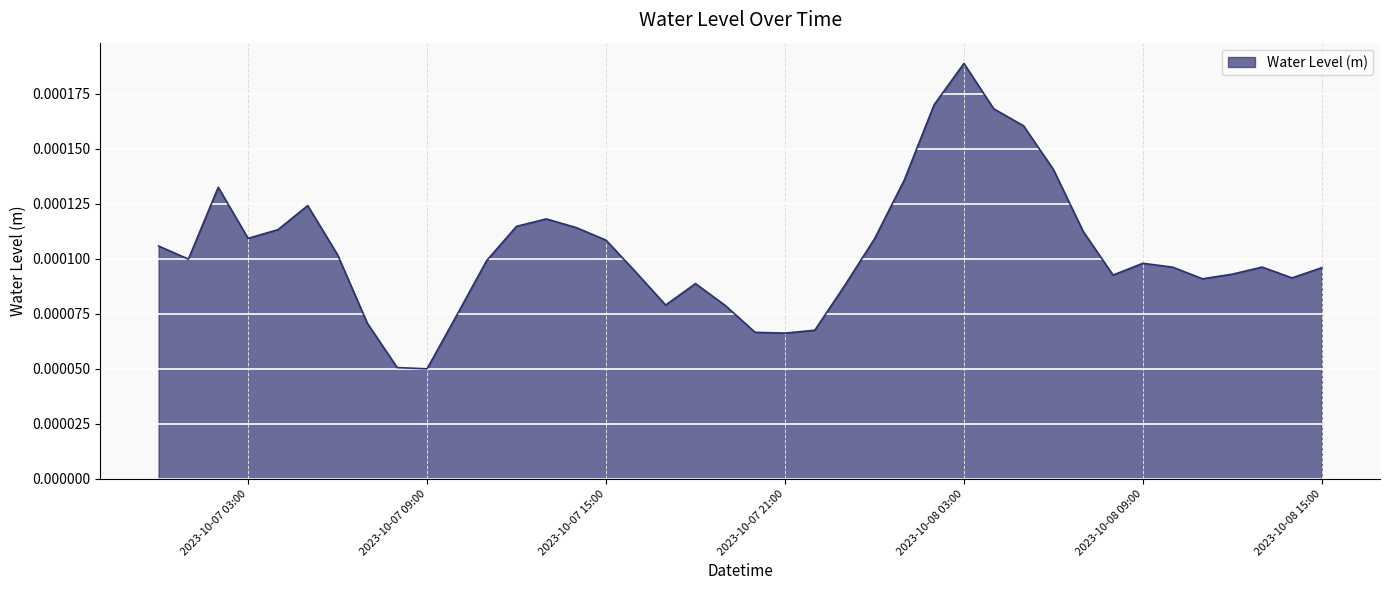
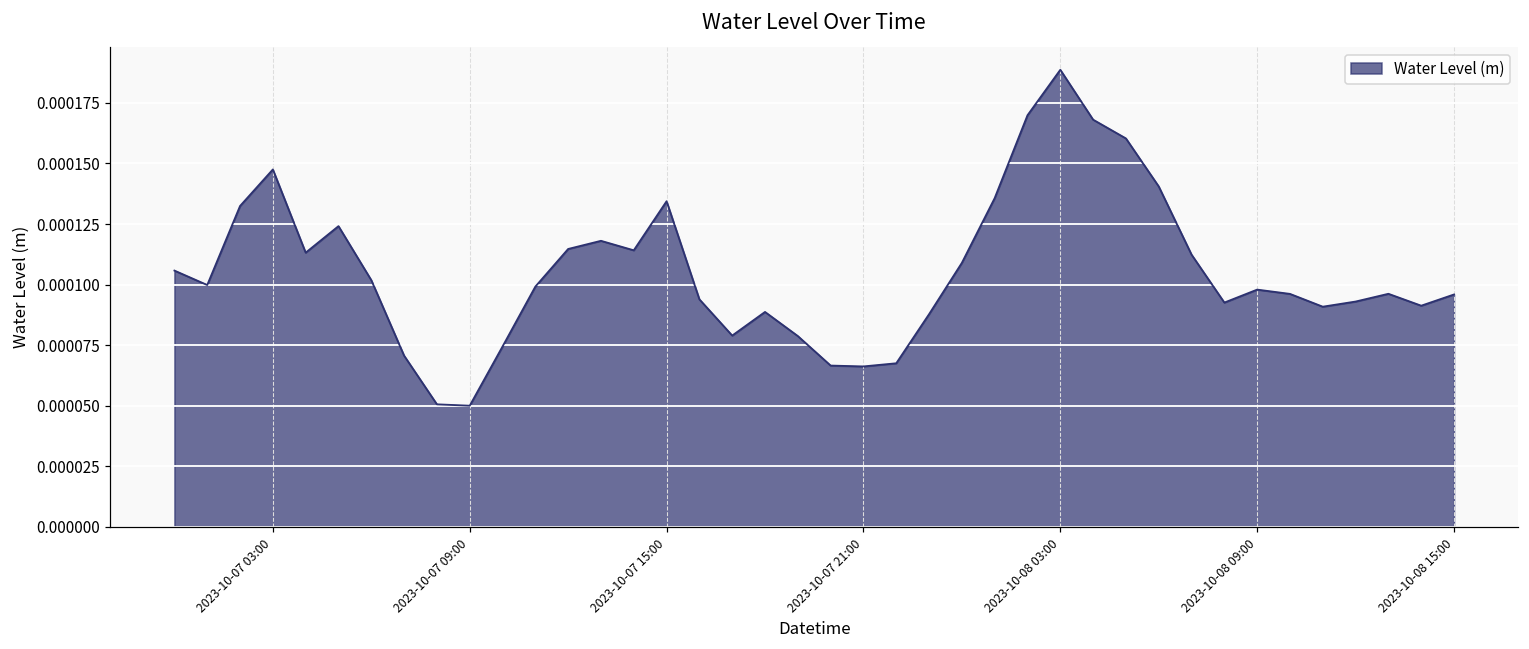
2023-10-07 03:00: 0.000109 -> 0.000148
2023-10-07 15:00: 0.000108 -> 0.000134
